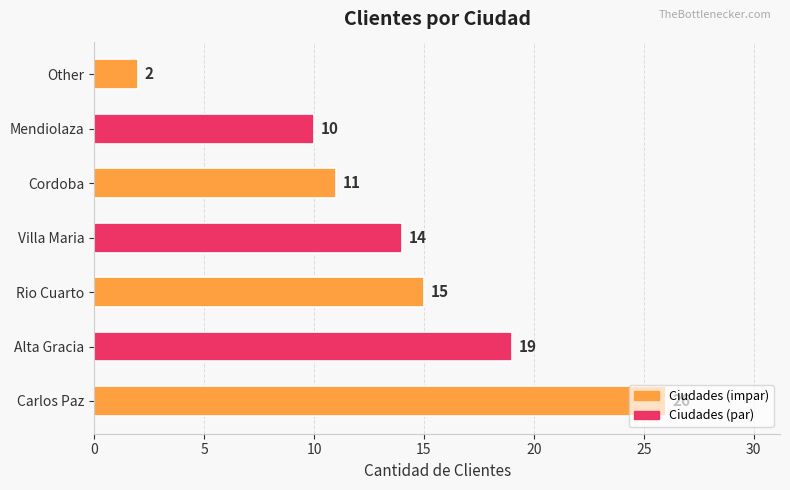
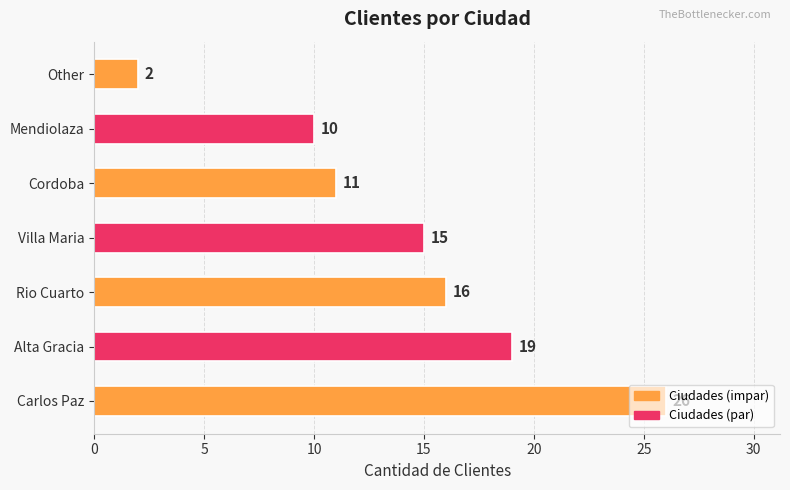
Villa Maria: 14 -> 15
Rio Cuarto: 15 -> 16
